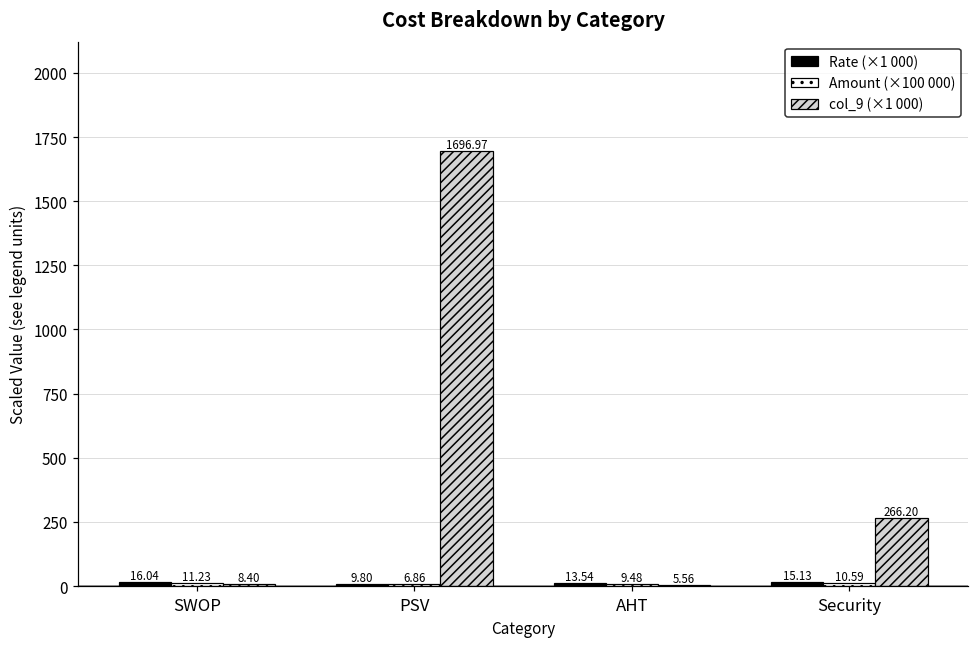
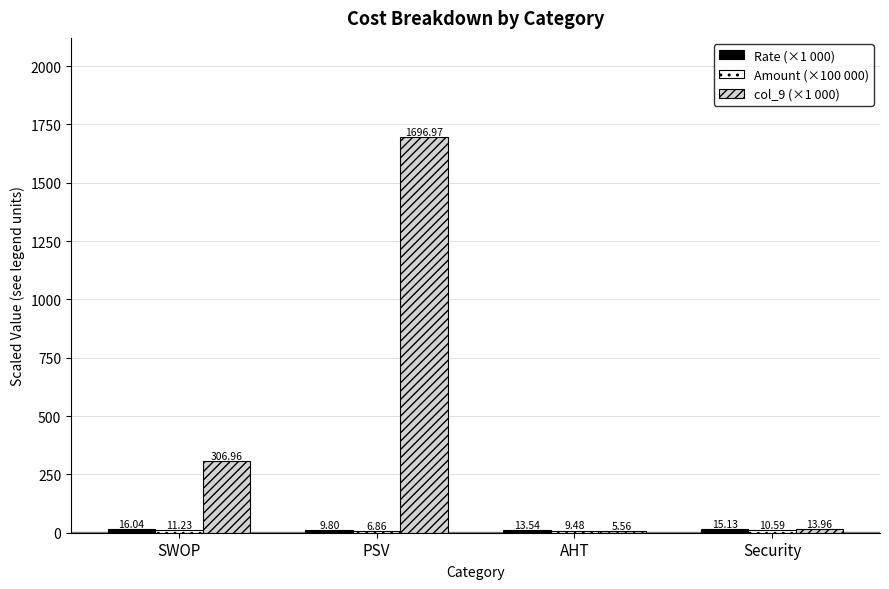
col_9 (×1 000), SWOP: 8.40 -> 306.96
col_9 (×1 000), Security: 266.20 -> 13.96
